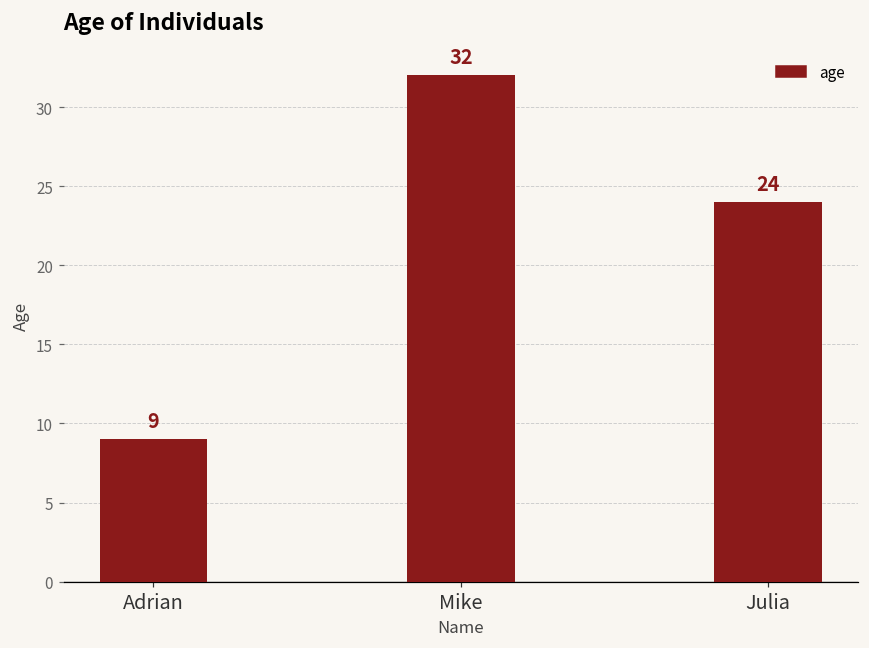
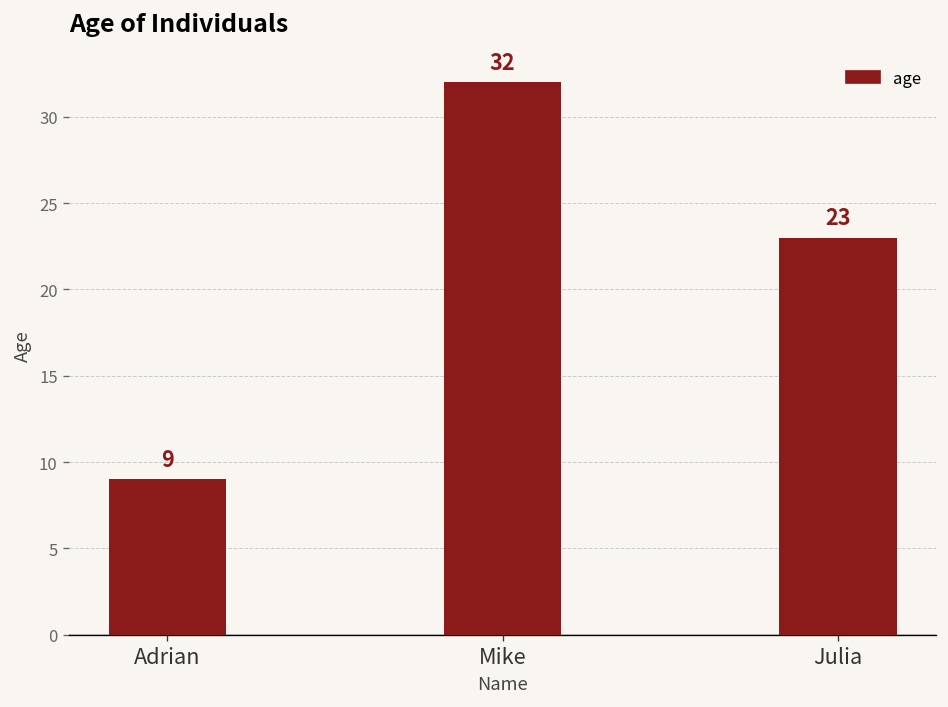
Julia: 24 -> 23
